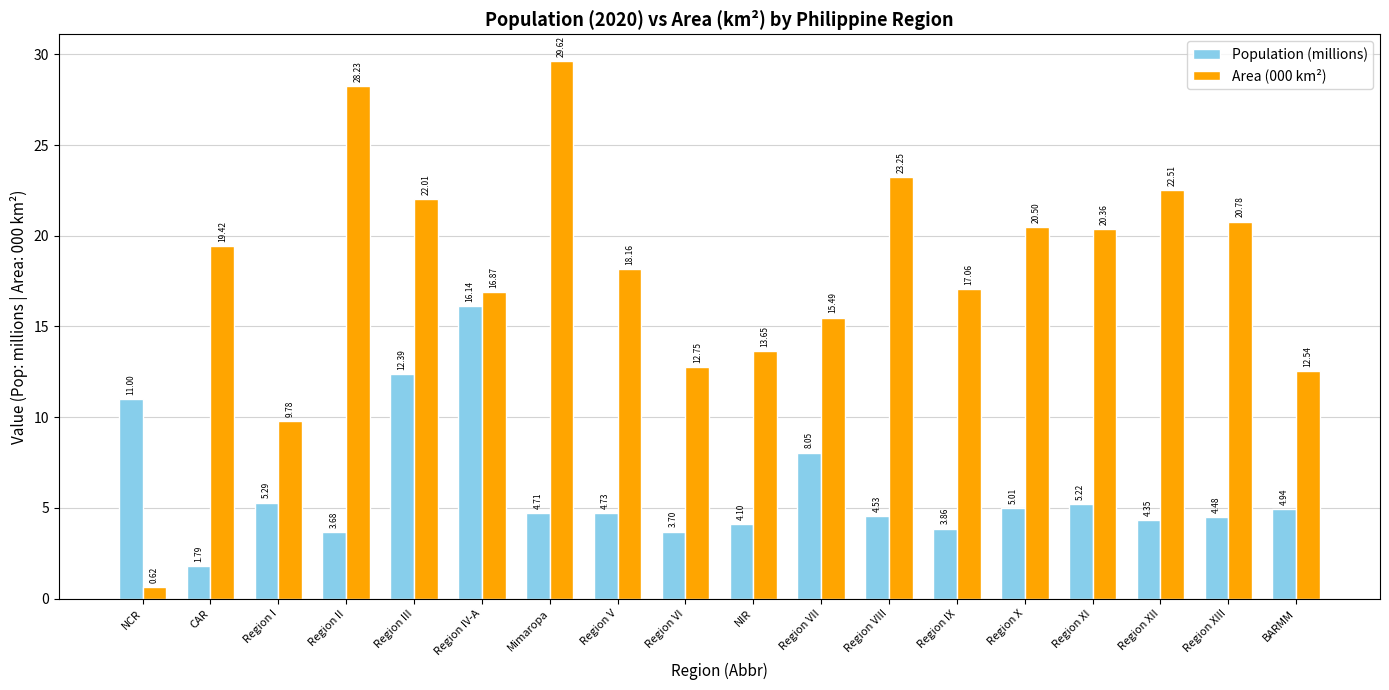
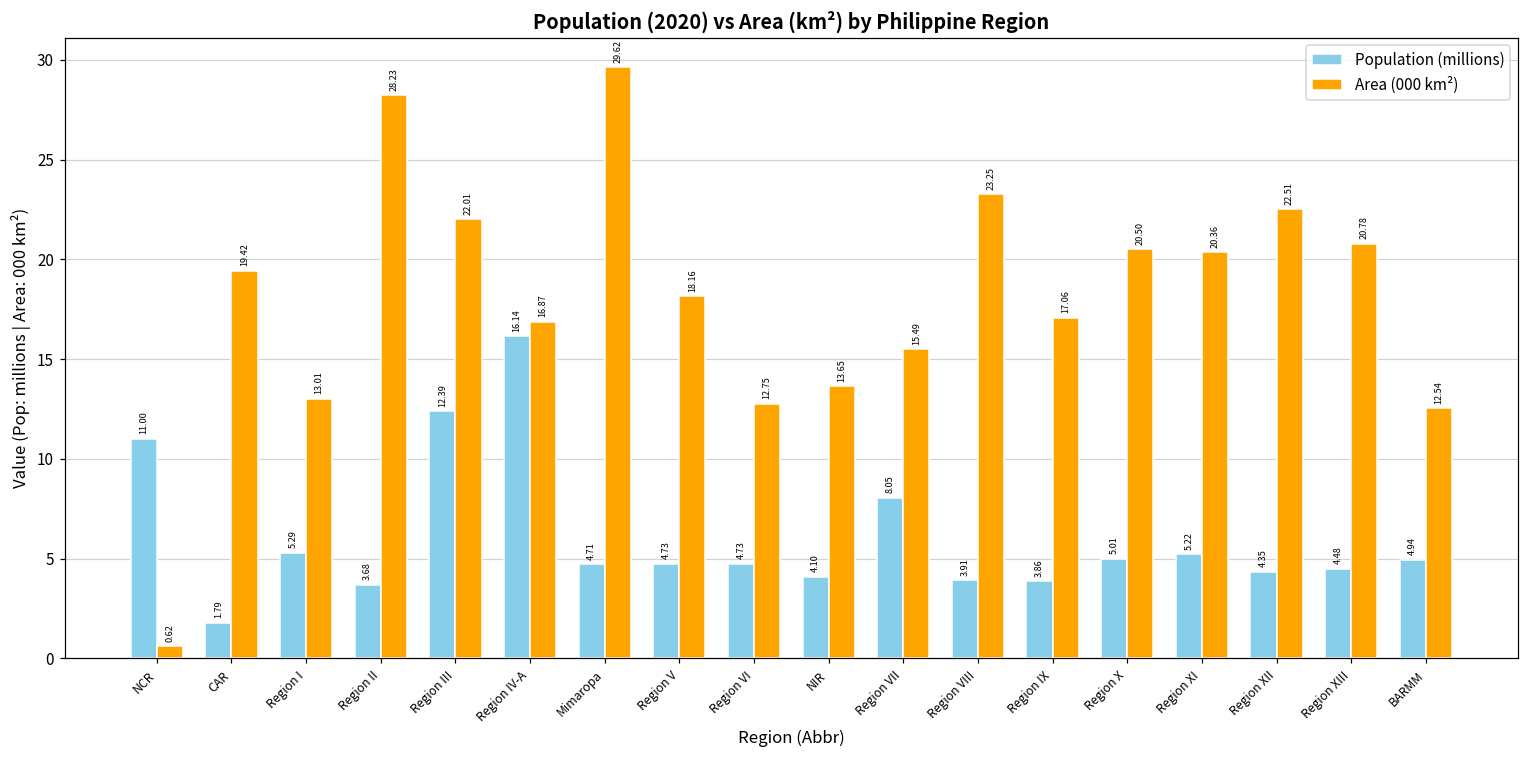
Area (000 km²), Region I: 9.78 -> 13.01
Population (millions), Region VI: 3.70 -> 4.73
Population (millions), Region VIII: 4.53 -> 3.91
